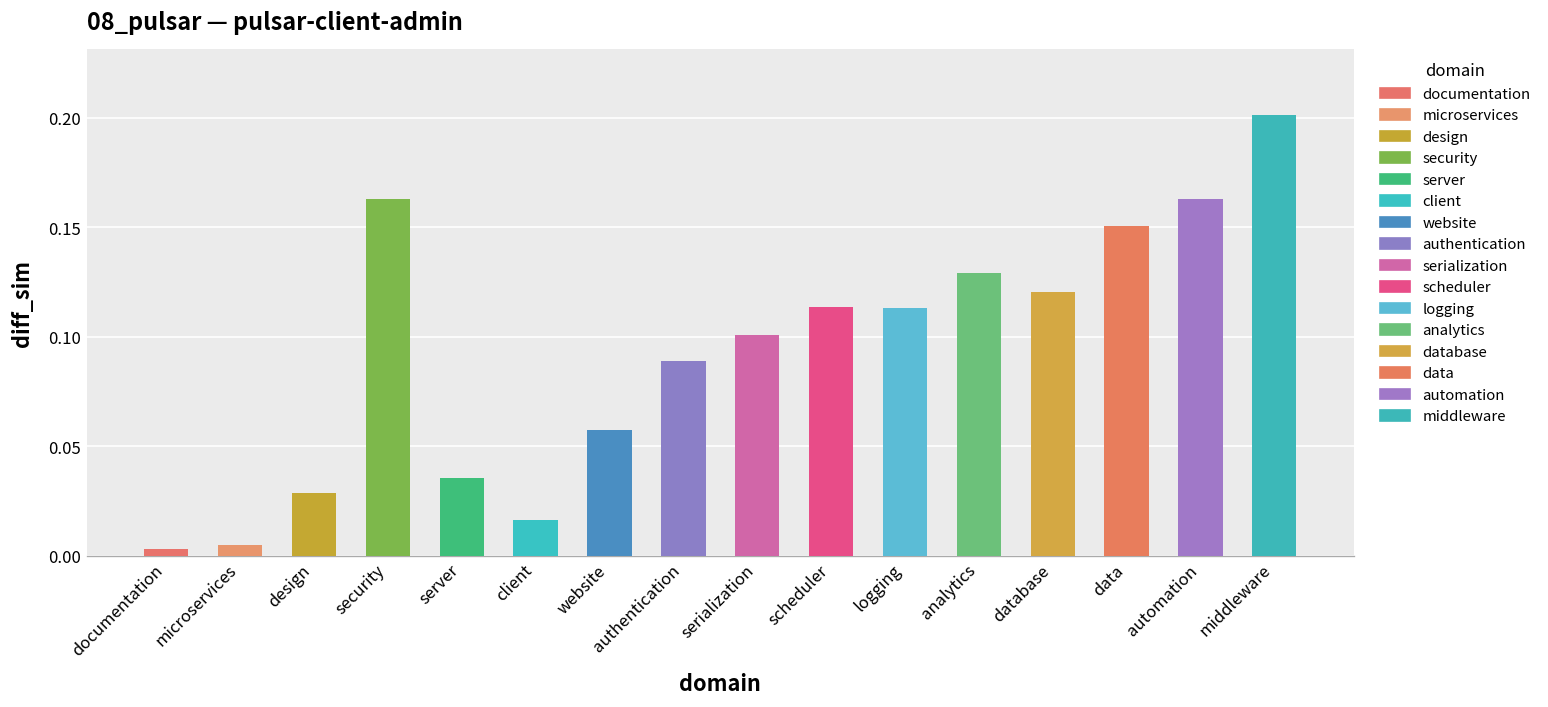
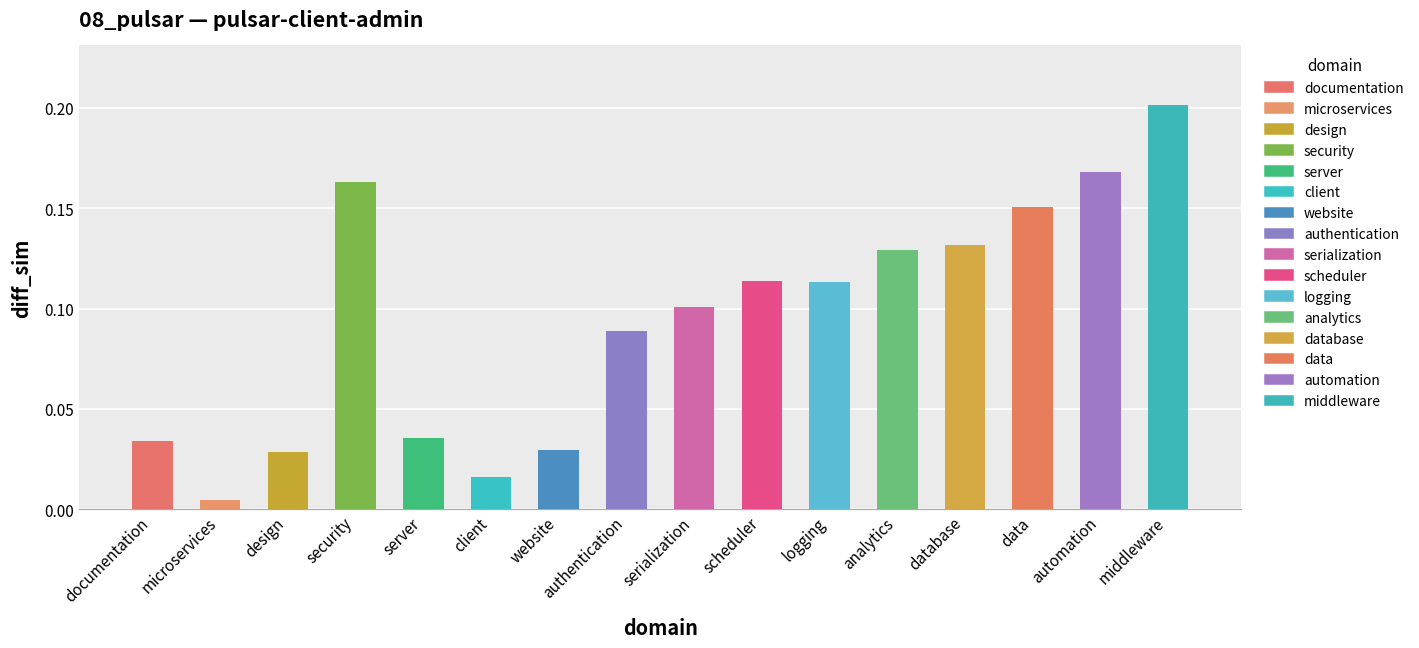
documentation: 0.003 -> 0.034
website: 0.057 -> 0.029
database: 0.120 -> 0.132
automation: 0.163 -> 0.168
